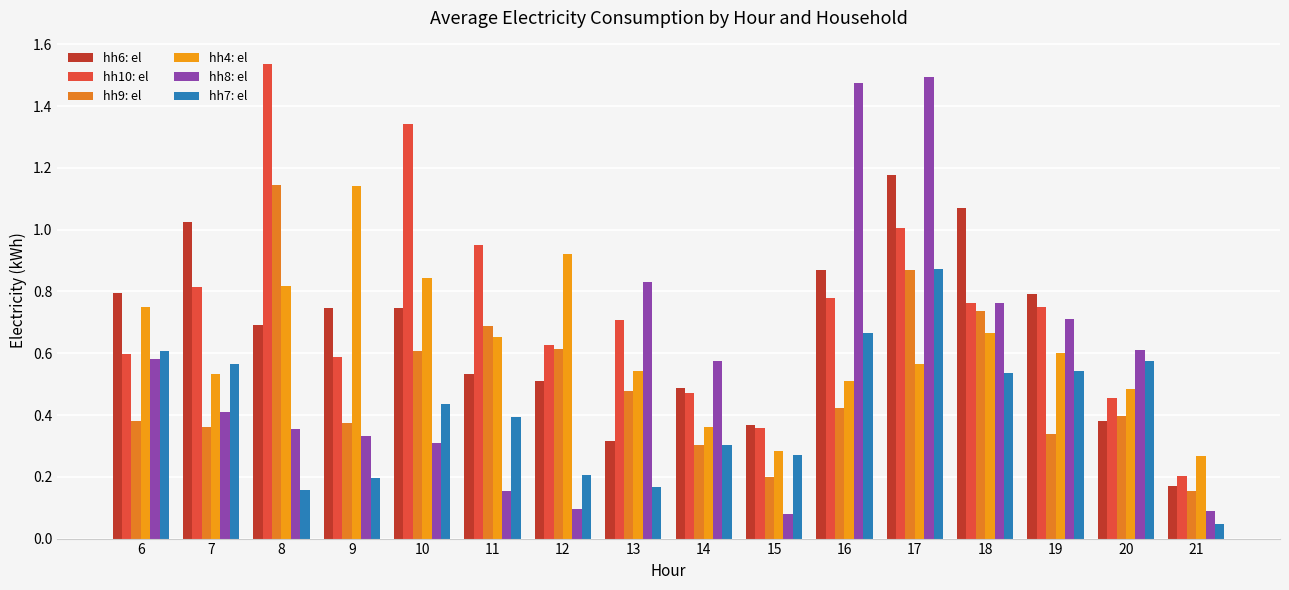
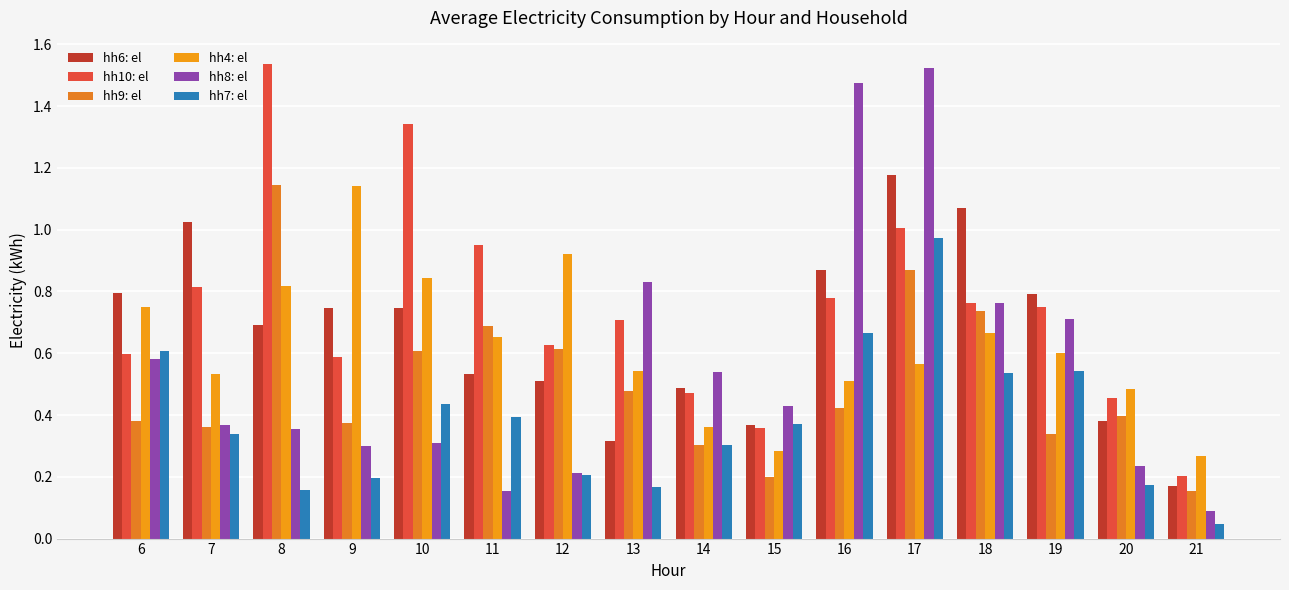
hh8: el, 7: 0.41 -> 0.37
hh7: el, 7: 0.57 -> 0.34
hh8: el, 9: 0.33 -> 0.30
hh8: el, 12: 0.10 -> 0.21
hh8: el, 14: 0.57 -> 0.54
hh8: el, 15: 0.08 -> 0.43
hh7: el, 15: 0.27 -> 0.37
hh8: el, 17: 1.49 -> 1.52
hh7: el, 17: 0.87 -> 0.97
hh8: el, 20: 0.61 -> 0.24
hh7: el, 20: 0.58 -> 0.17
